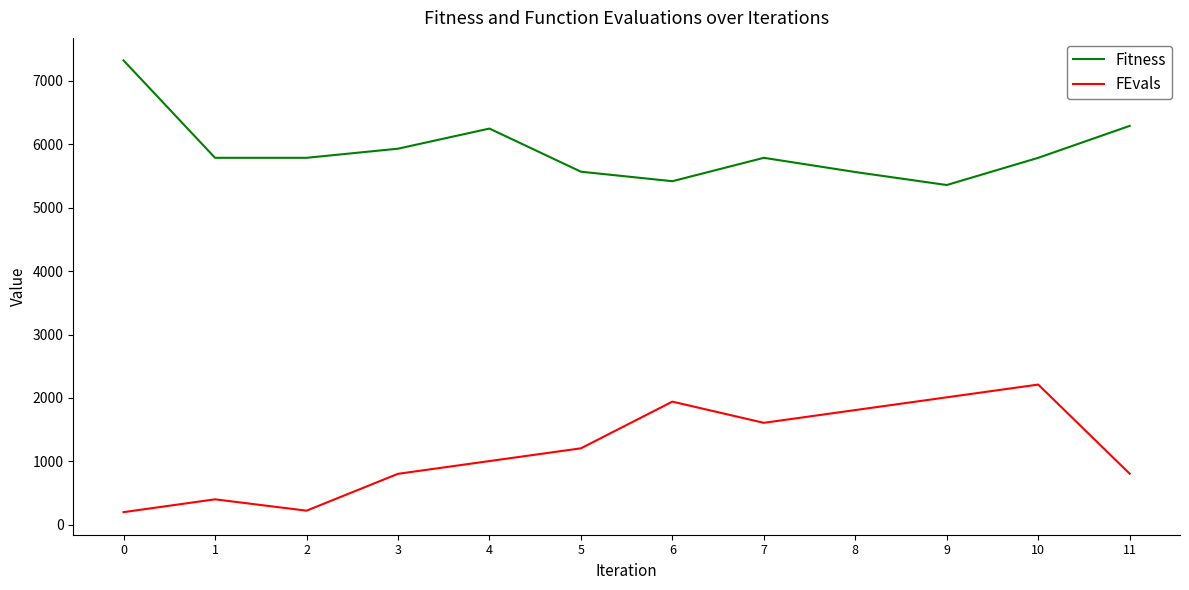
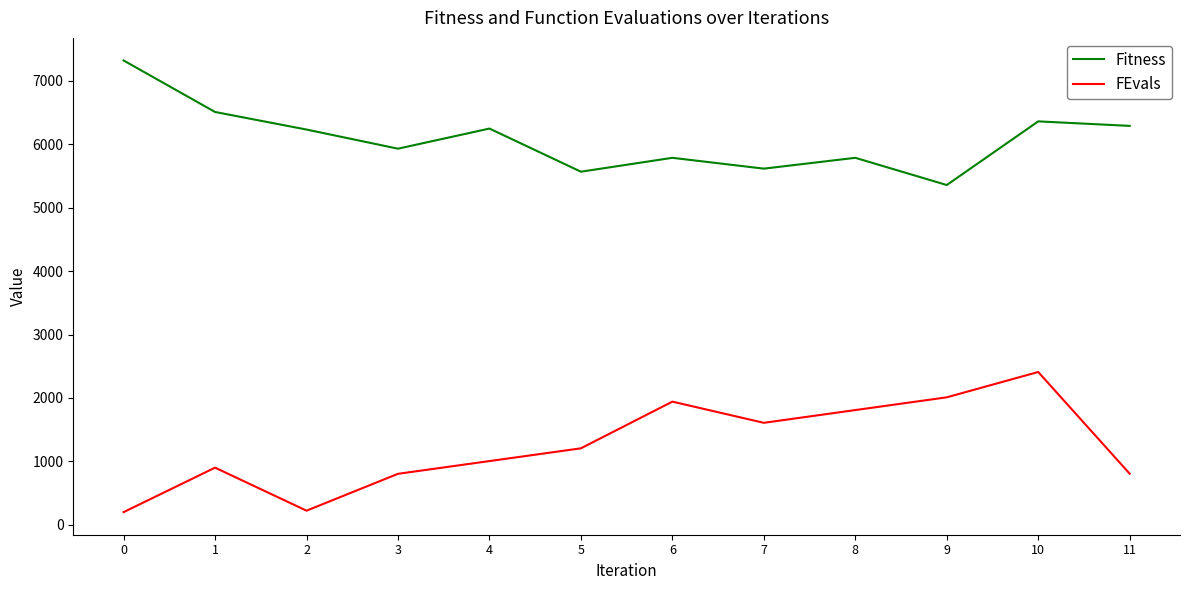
Fitness, 1: 5800 -> 6500
FEvals, 1: 400 -> 900
Fitness, 2: 5800 -> 6200
Fitness, 6: 5400 -> 5800
Fitness, 7: 5800 -> 5600
Fitness, 8: 5600 -> 5800
Fitness, 10: 5800 -> 6400
FEvals, 10: 2200 -> 2400
